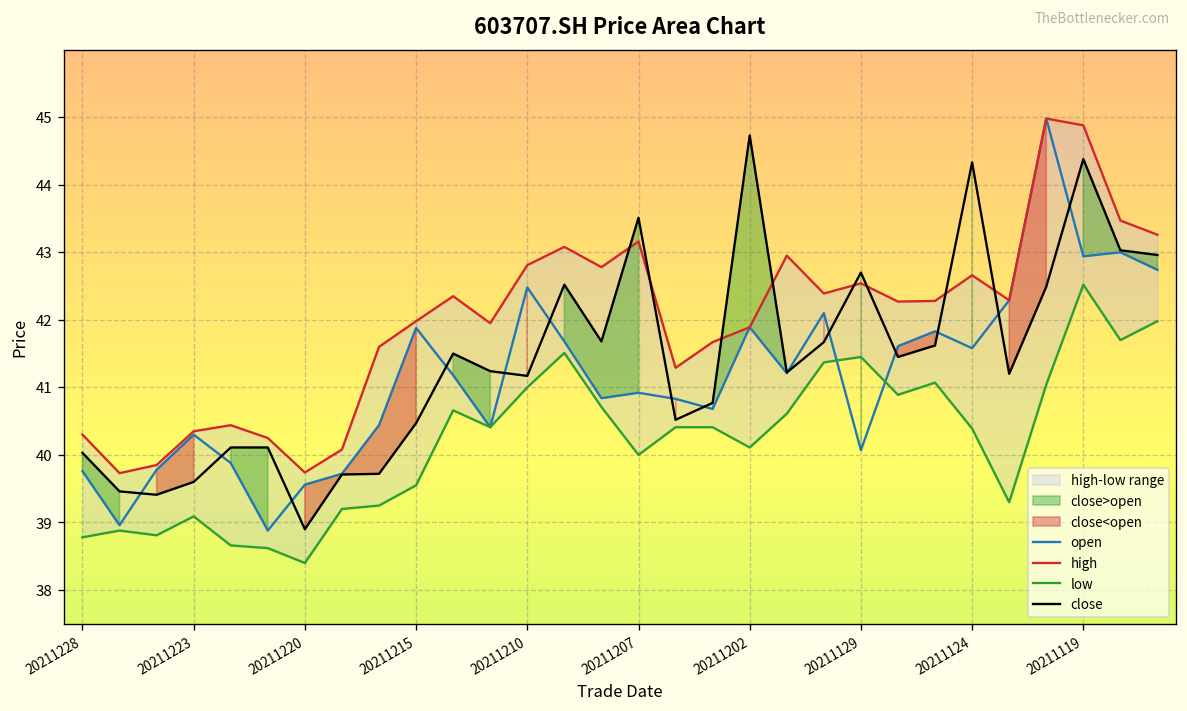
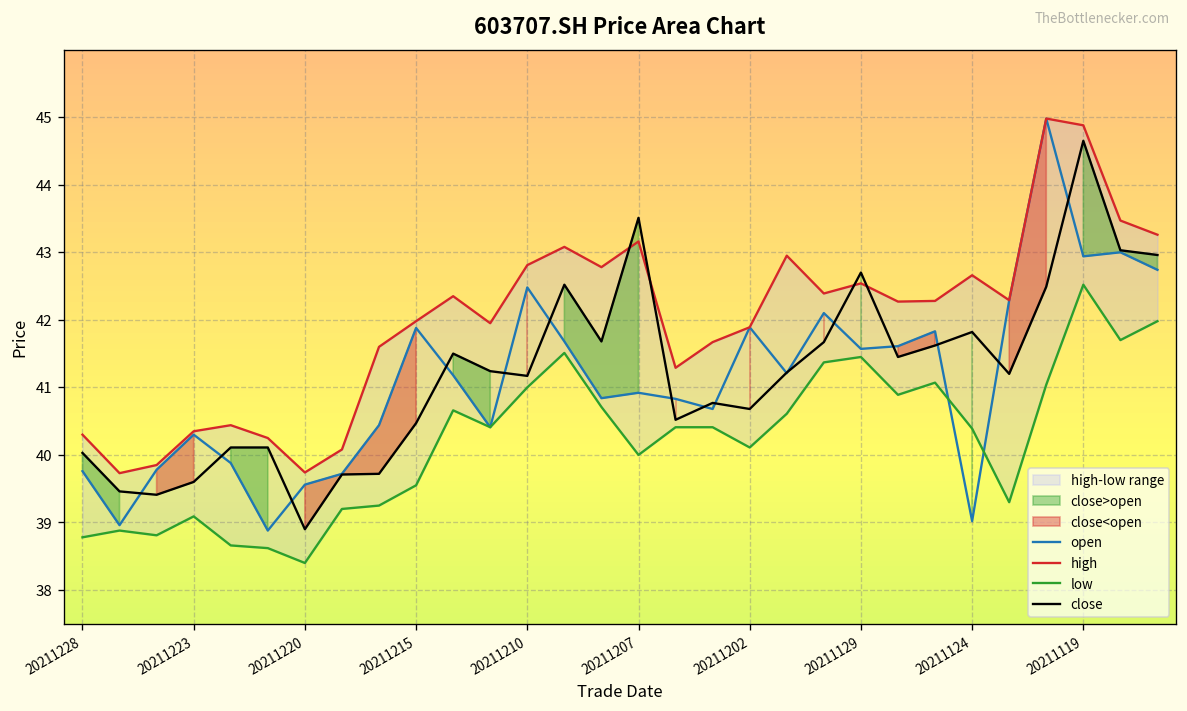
close, 20211202: 44.7 -> 40.7
open, 20211129: 40.1 -> 41.6
open, 20211124: 41.6 -> 39.0
close, 20211124: 44.3 -> 41.8
close, 20211119: 44.4 -> 44.7
